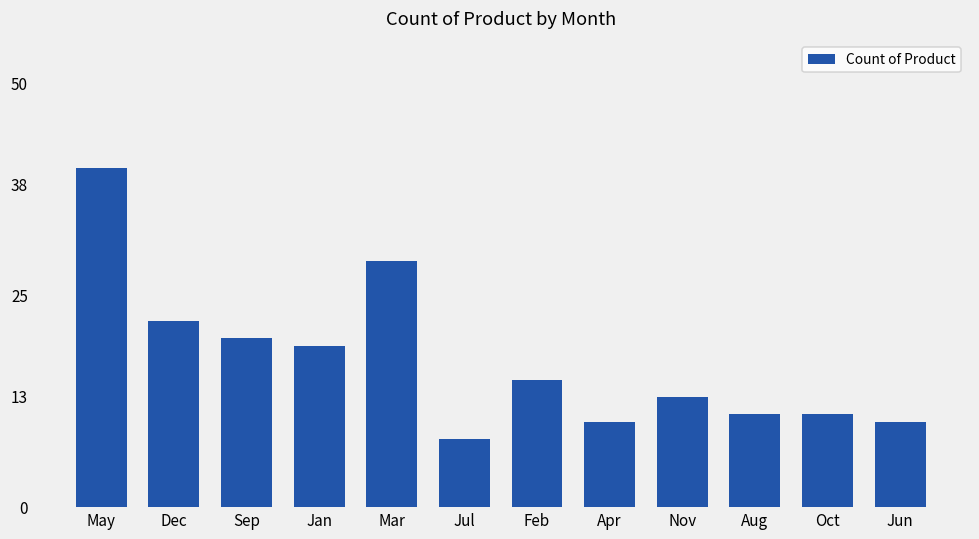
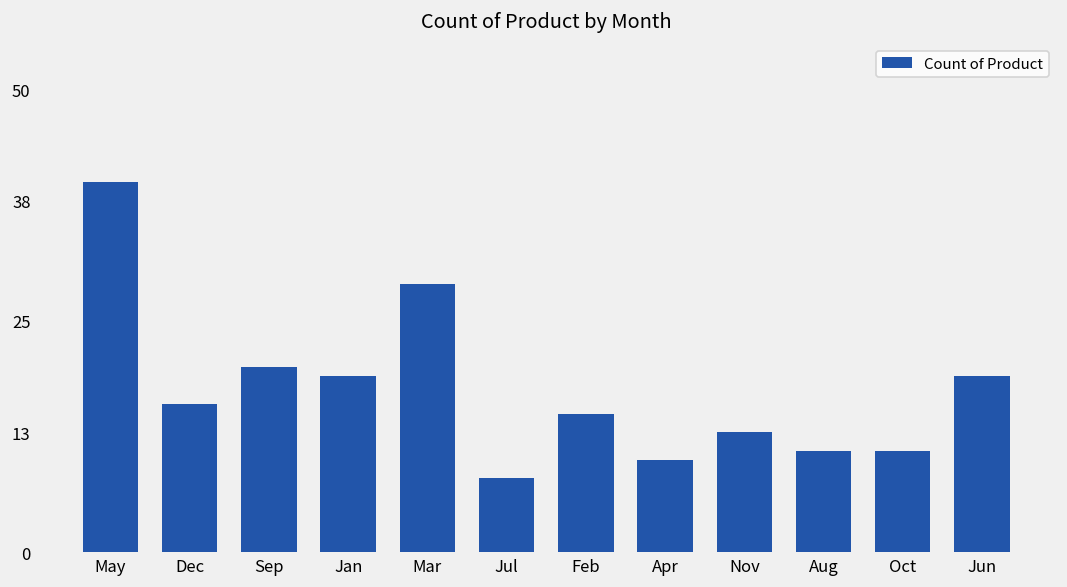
Dec: 22 -> 16
Jun: 10 -> 19
